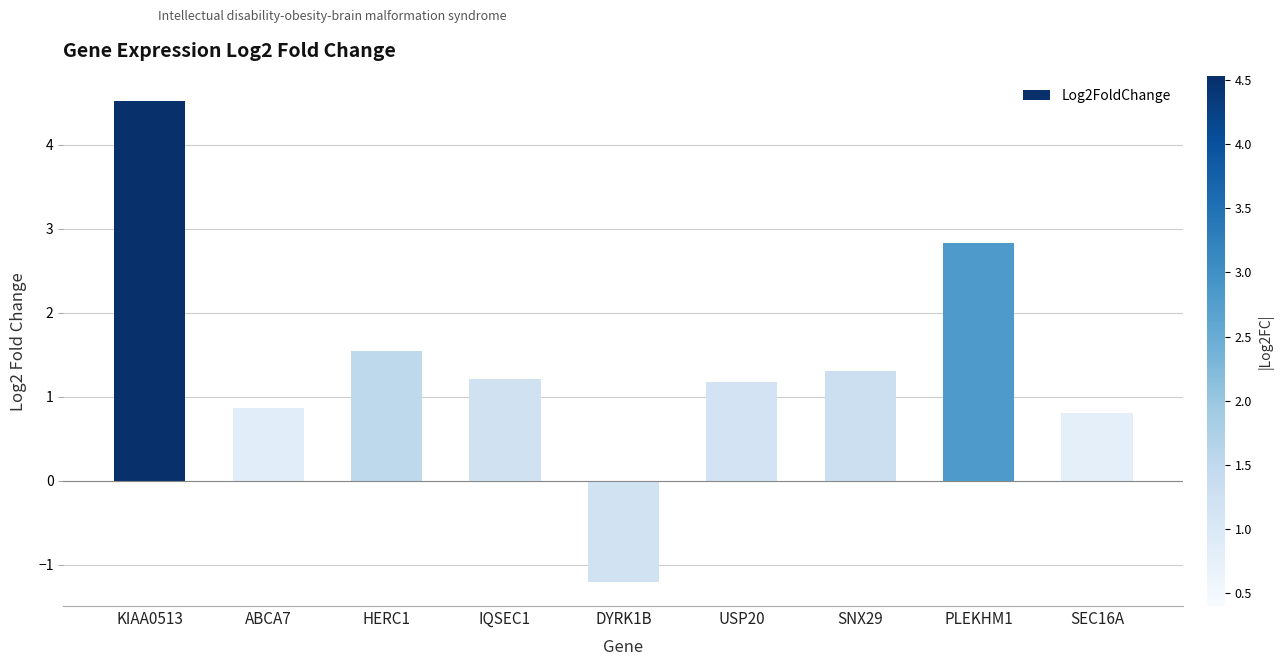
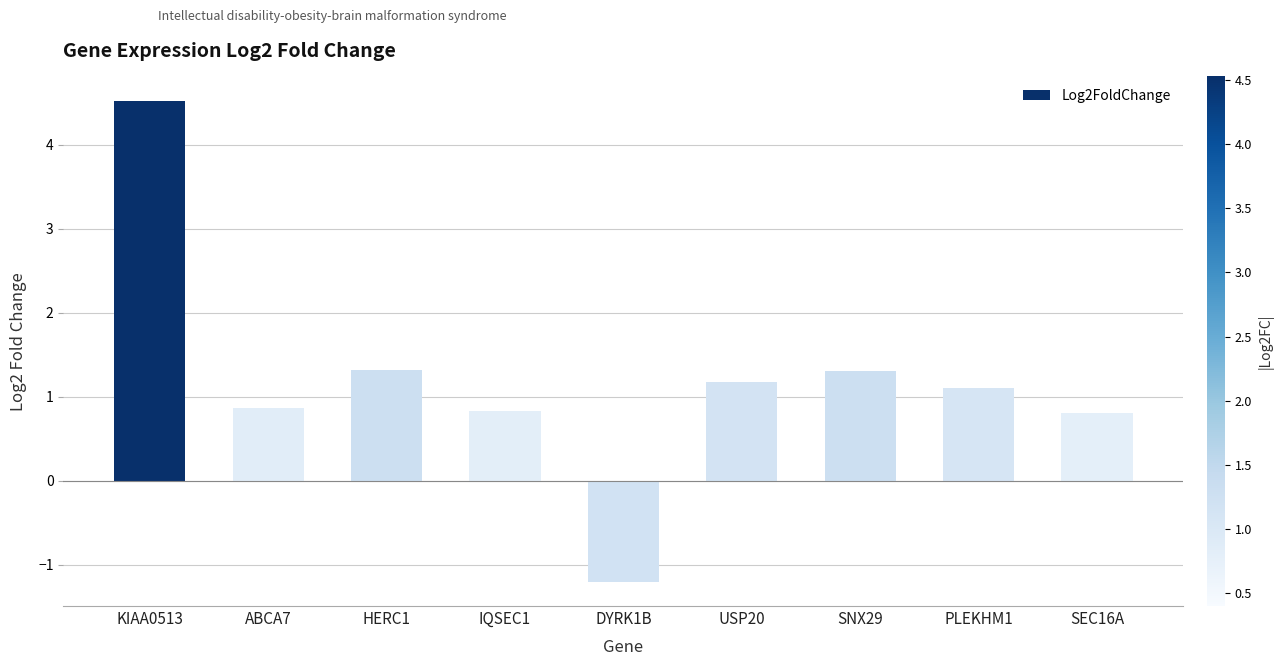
HERC1: 1.5 -> 1.3
IQSEC1: 1.2 -> 0.8
PLEKHM1: 2.8 -> 1.1
